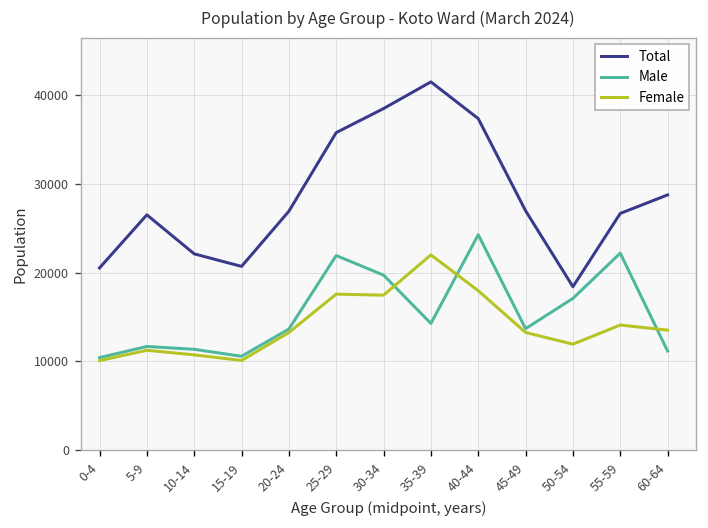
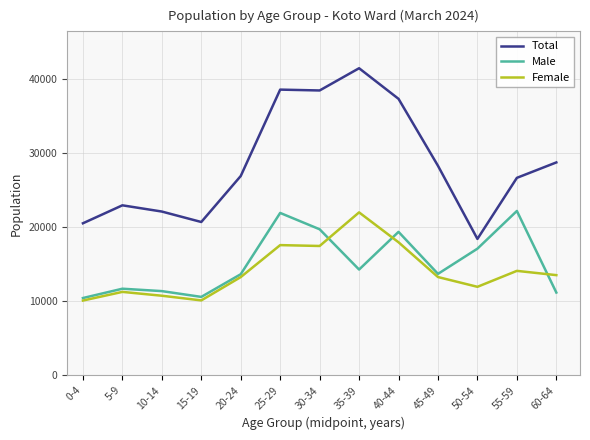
Total, 5-9: 26000 -> 23000
Total, 25-29: 36000 -> 39000
Male, 40-44: 24000 -> 19000
Total, 45-49: 27000 -> 28000
